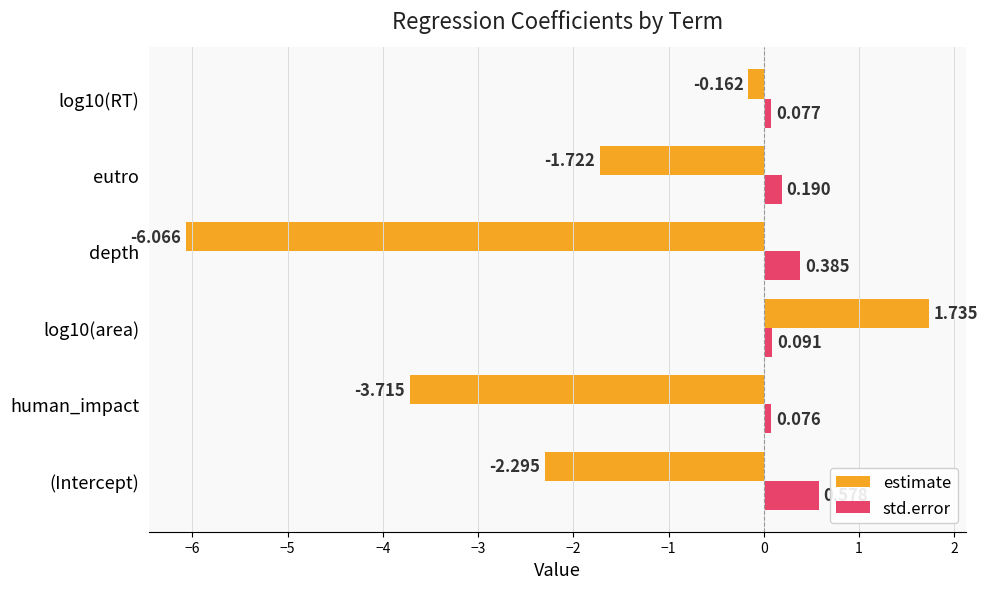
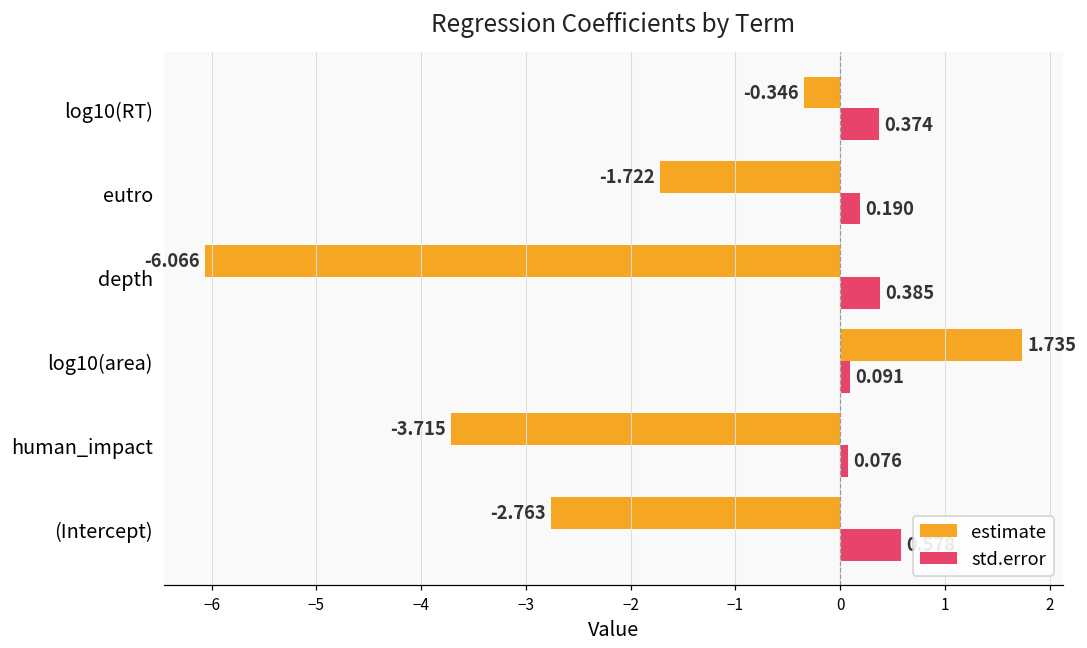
estimate, log10(RT): -0.162 -> -0.346
std.error, log10(RT): 0.077 -> 0.374
estimate, (Intercept): -2.295 -> -2.763
